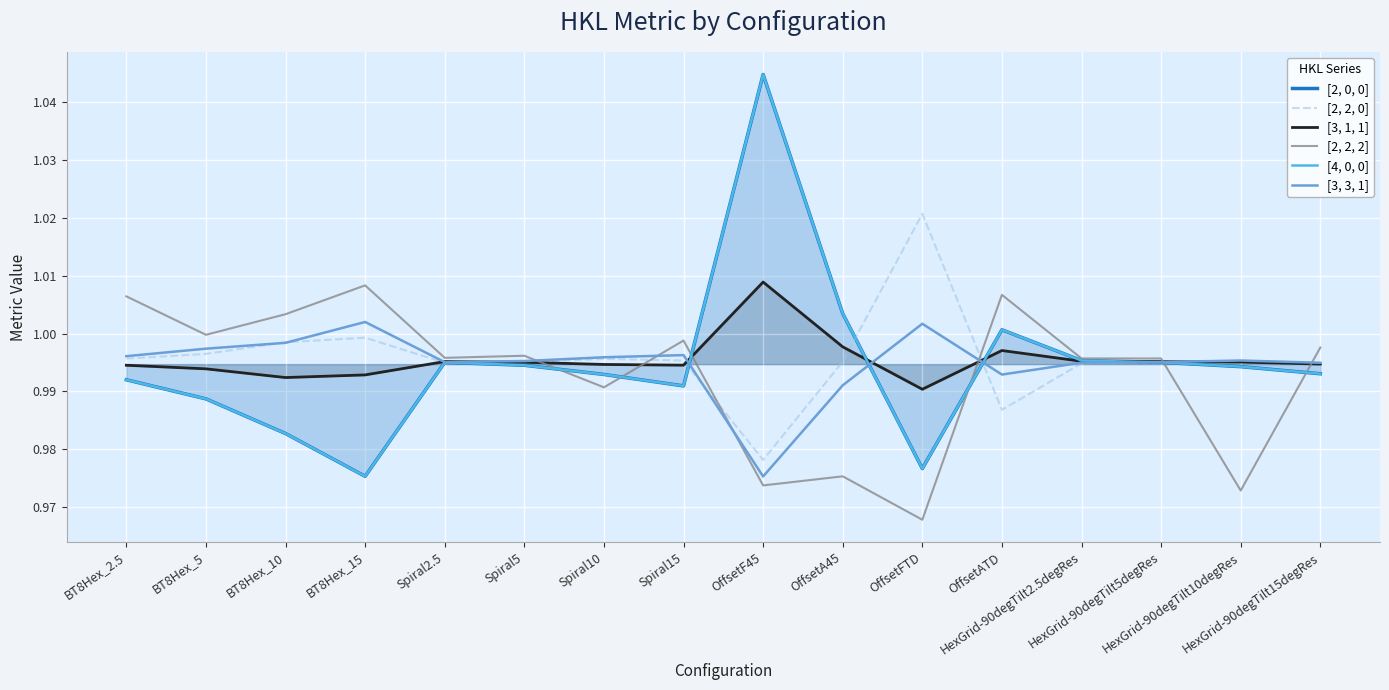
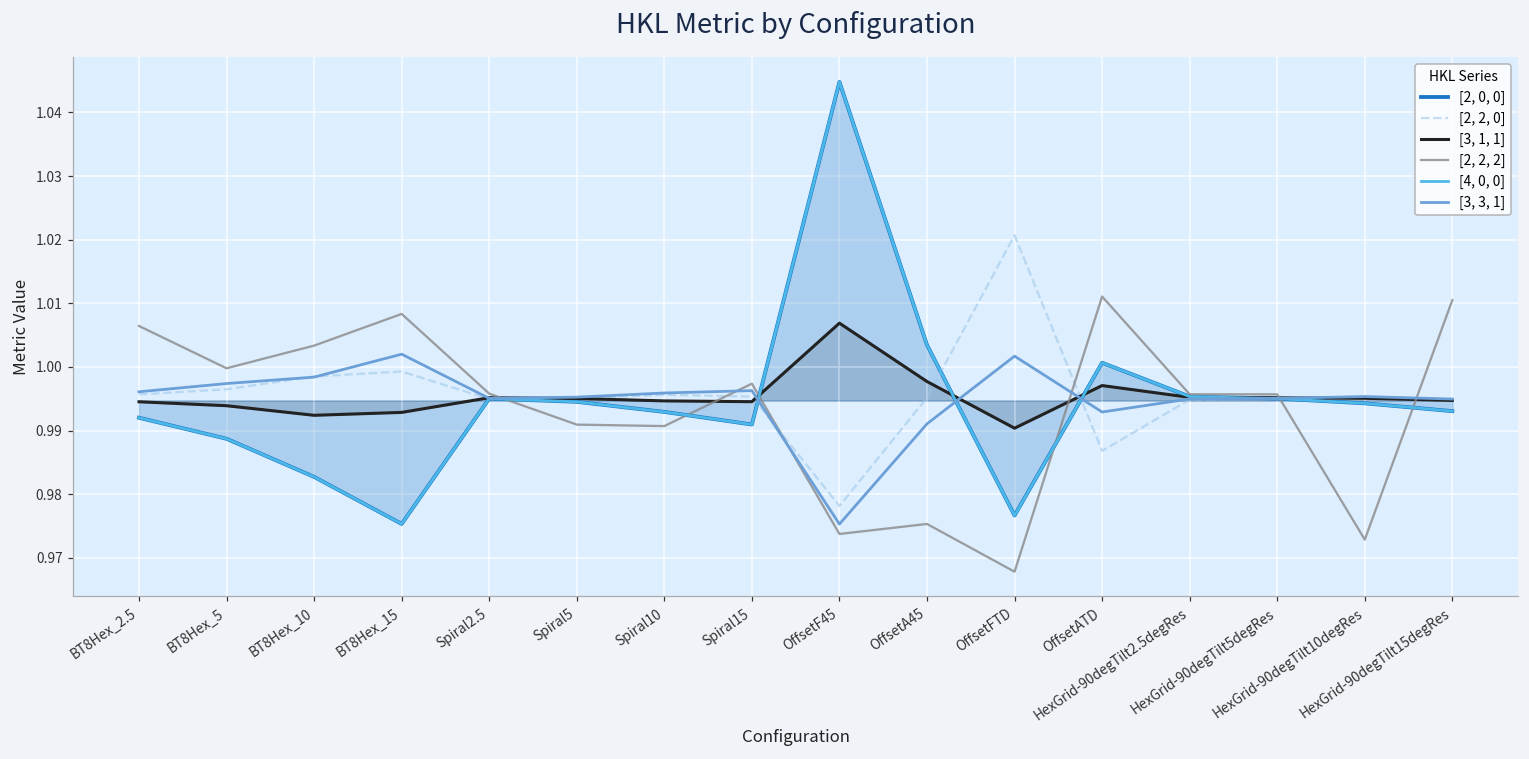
[2, 2, 2], Spiral5: 0.996 -> 0.991
[2, 2, 2], Spiral15: 0.999 -> 0.997
[3, 1, 1], OffsetF45: 1.009 -> 1.007
[2, 2, 2], OffsetATD: 1.007 -> 1.011
[2, 2, 2], HexGrid-90degTilt15degRes: 0.998 -> 1.011
